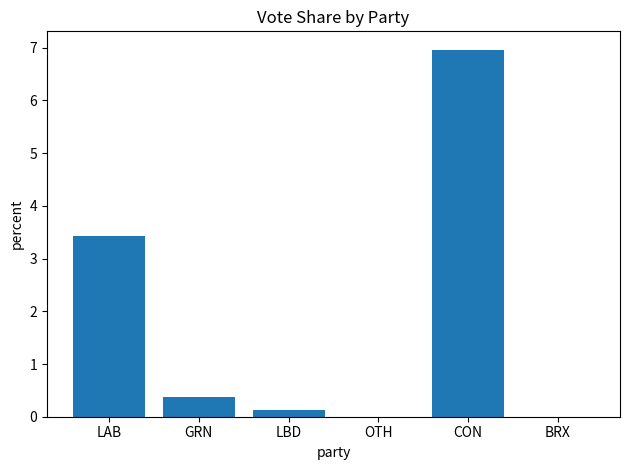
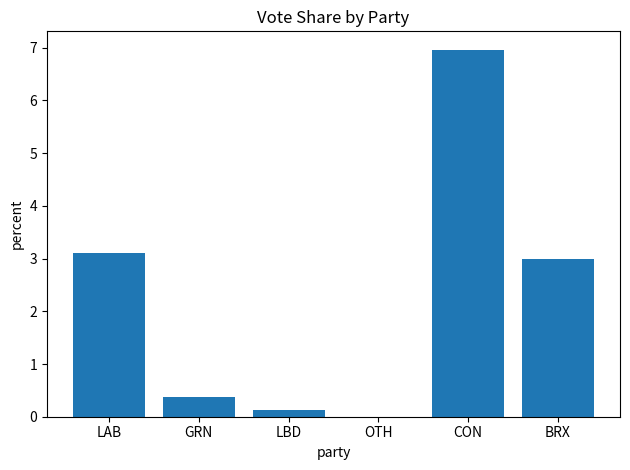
LAB: 3.4 -> 3.1
BRX: 0 -> 3
